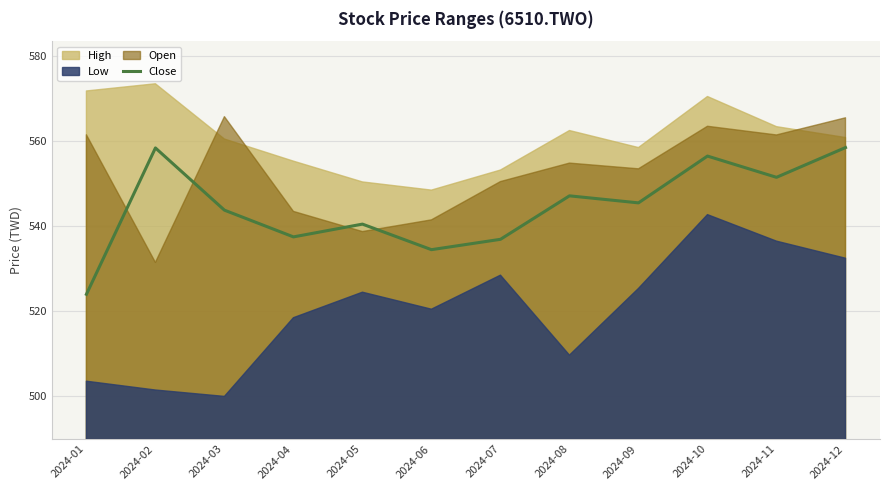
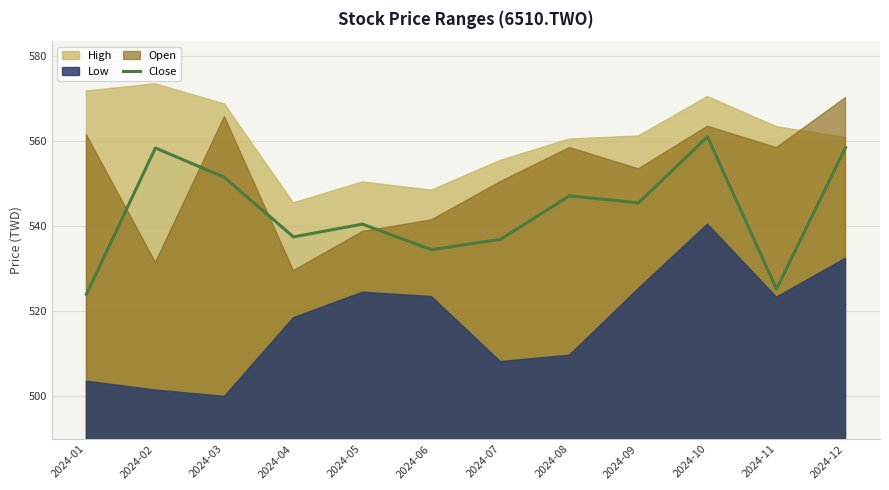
Close, 2024-03: 544 -> 551
High, 2024-03: 560 -> 569
High, 2024-04: 555 -> 545
Open, 2024-04: 543 -> 530
Low, 2024-06: 520 -> 523
High, 2024-07: 553 -> 555
Low, 2024-07: 528 -> 508
High, 2024-08: 562 -> 560
Open, 2024-08: 555 -> 558
High, 2024-09: 558 -> 561
Close, 2024-10: 556 -> 561
Low, 2024-10: 543 -> 540
Close, 2024-11: 551 -> 525
Low, 2024-11: 536 -> 523
Open, 2024-11: 561 -> 558
Open, 2024-12: 565 -> 570
